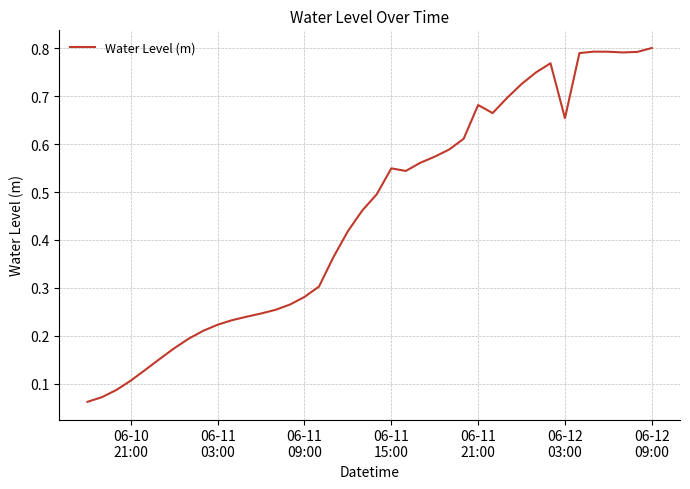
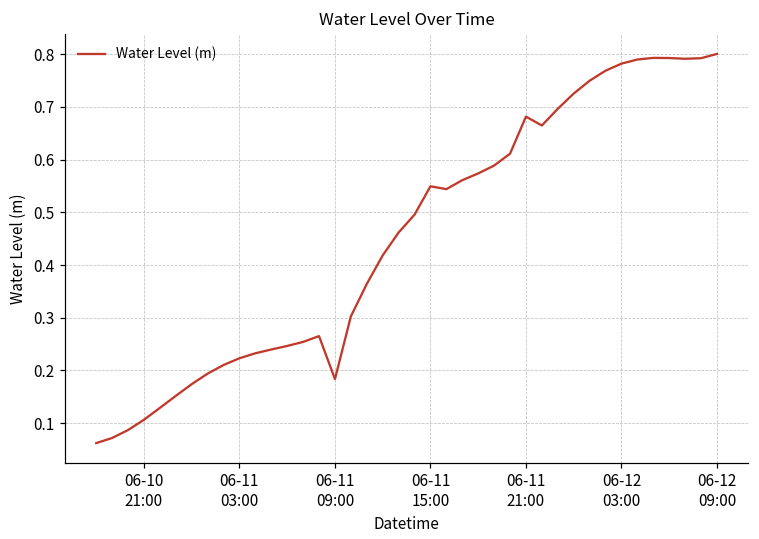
06-11 09:00: 0.28 -> 0.18
06-12 03:00: 0.65 -> 0.78
